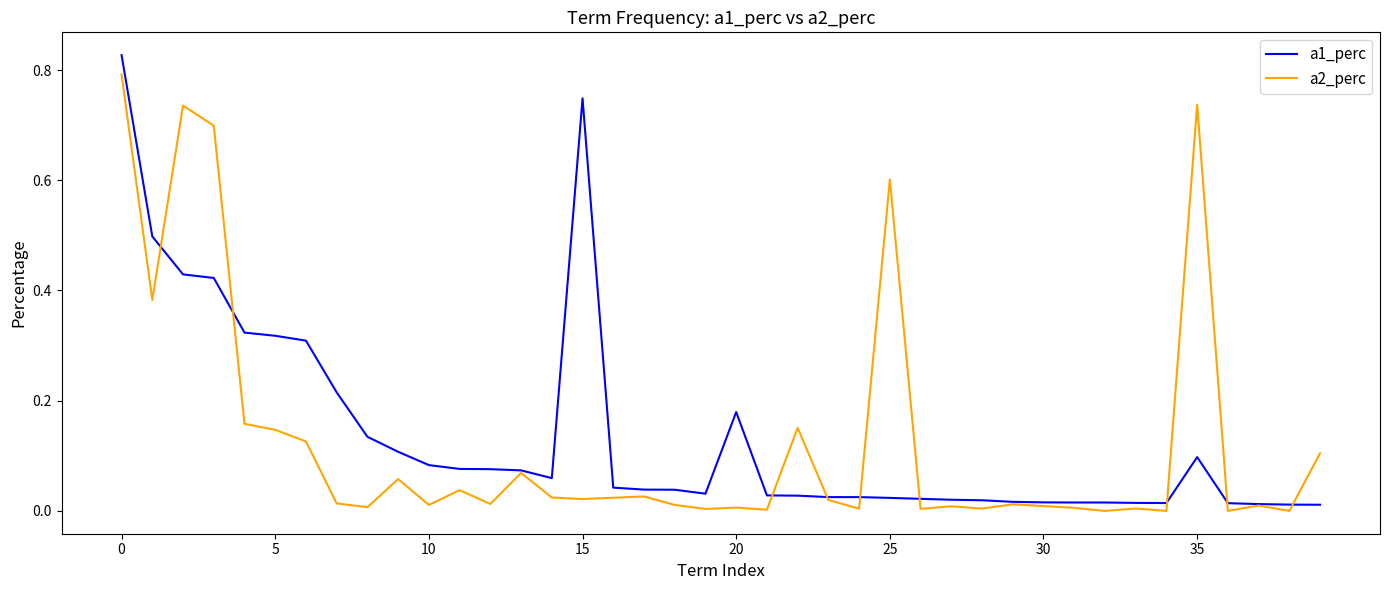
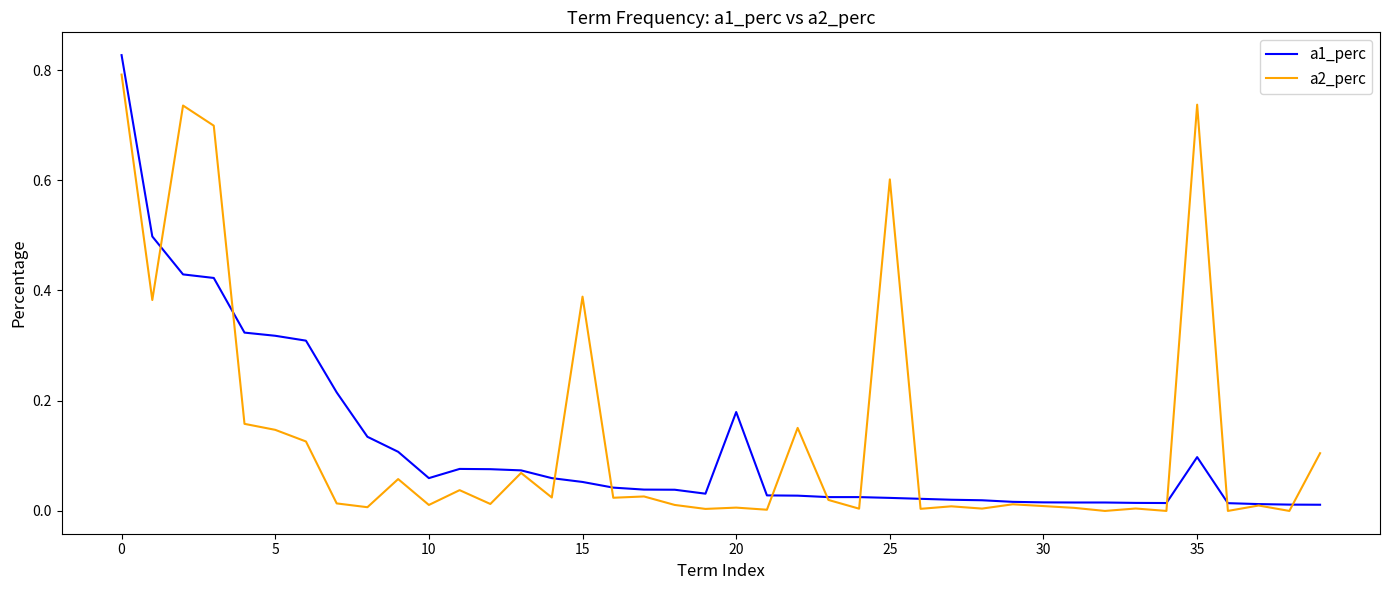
a1_perc, 10: 0.08 -> 0.06
a1_perc, 15: 0.75 -> 0.05
a2_perc, 15: 0.02 -> 0.39
